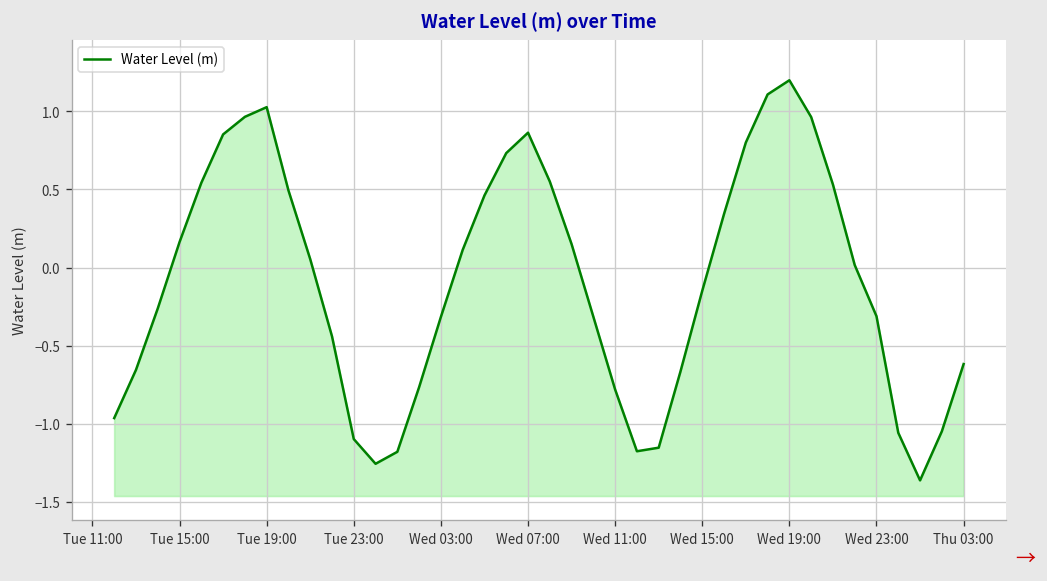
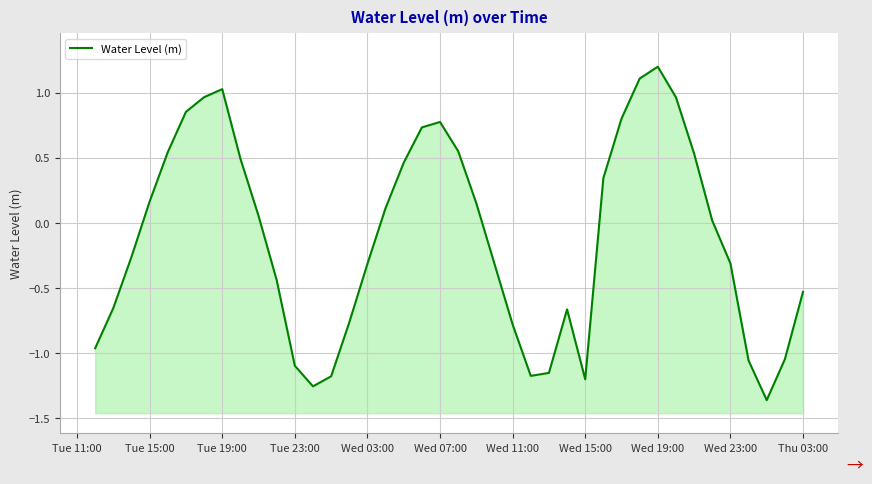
Wed 07:00: 0.86 -> 0.77
Wed 15:00: -0.15 -> -1.20
Thu 03:00: -0.62 -> -0.53
